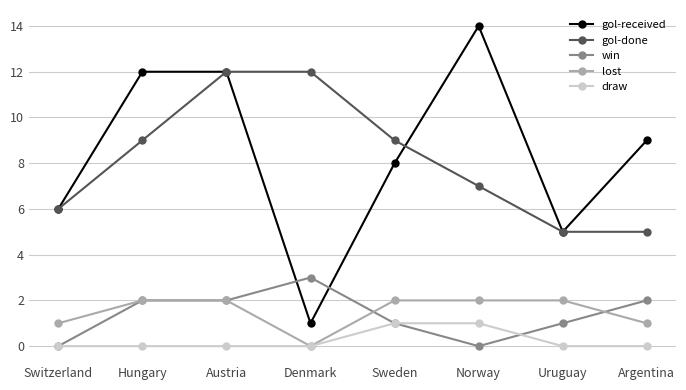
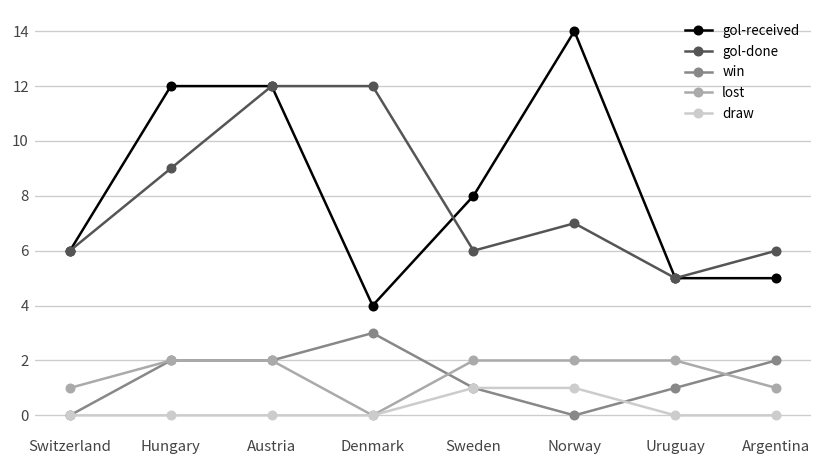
gol-received, Denmark: 1 -> 4
gol-done, Sweden: 9 -> 6
gol-received, Argentina: 9 -> 5
gol-done, Argentina: 5 -> 6
